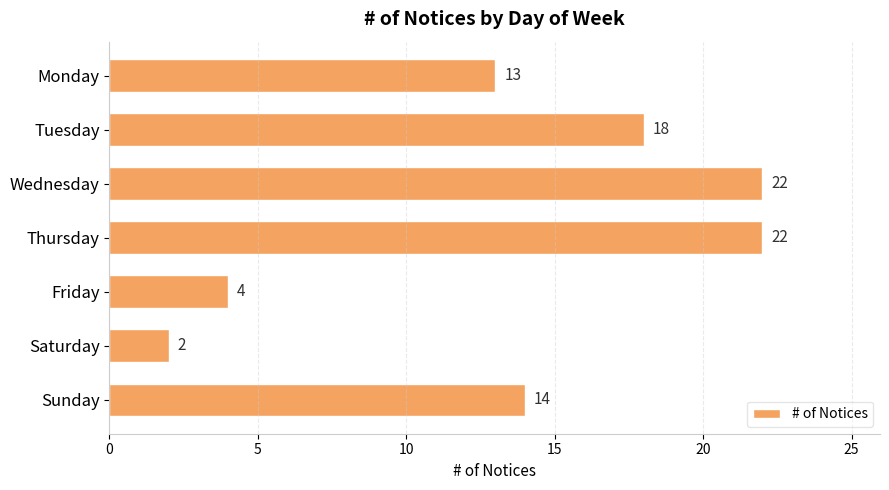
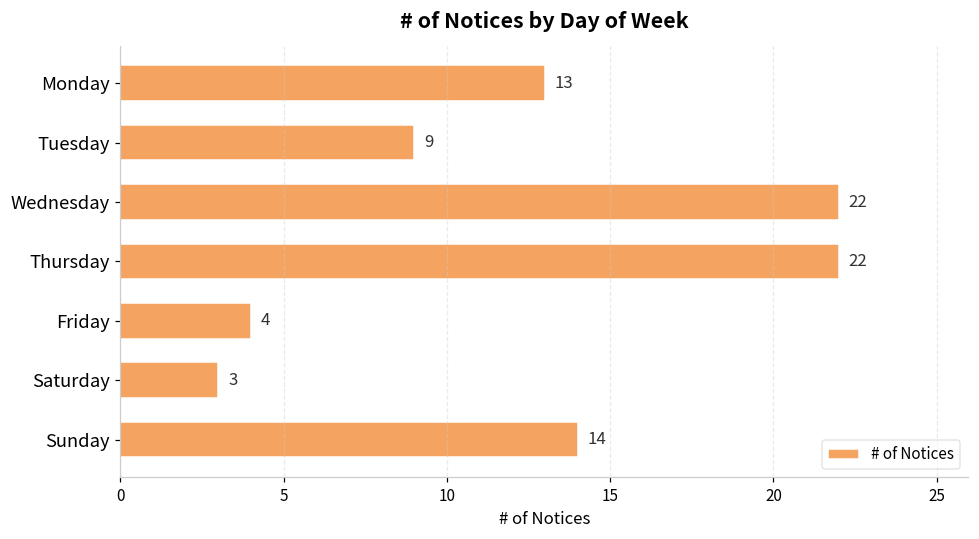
Tuesday: 18 -> 9
Saturday: 2 -> 3
